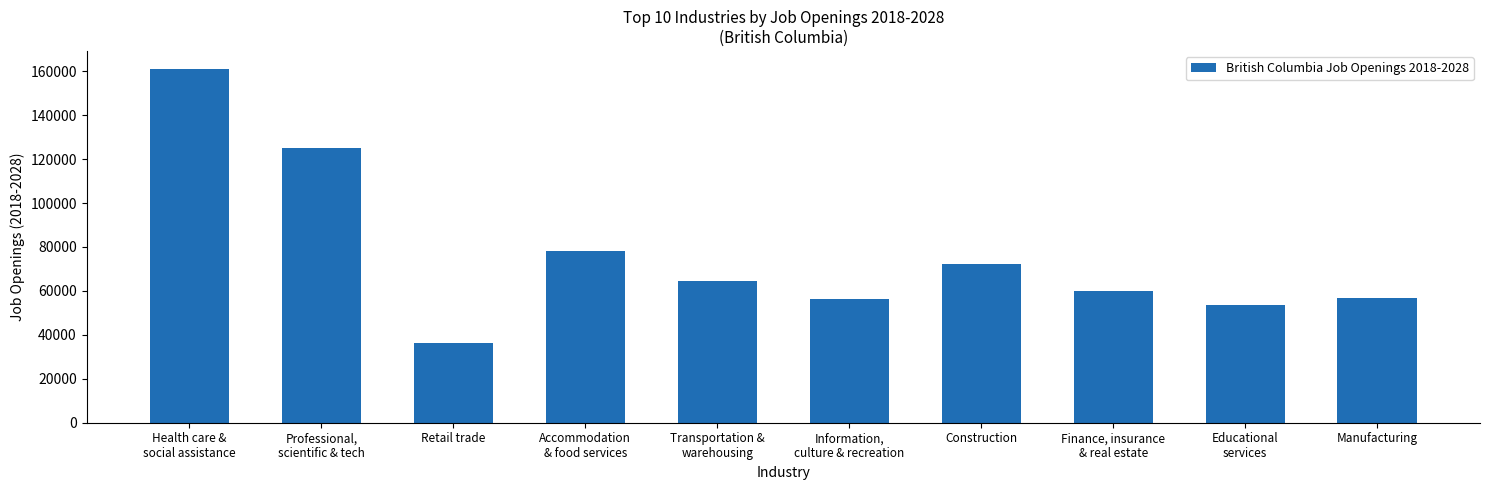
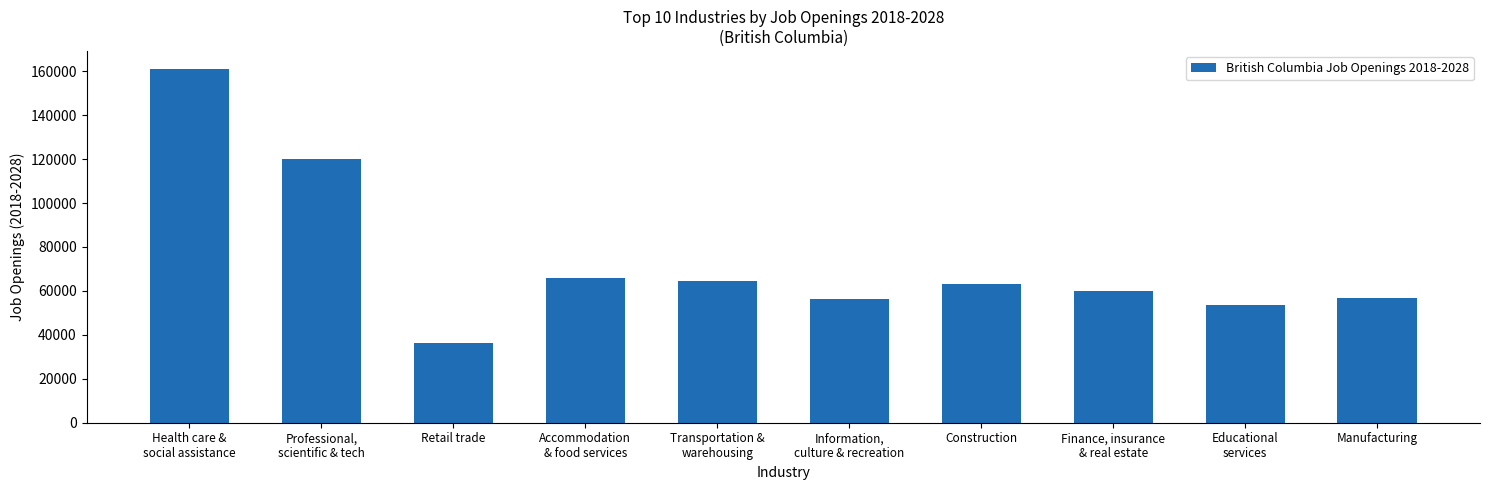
Professional, scientific & tech: 125000 -> 120000
Accommodation & food services: 78000 -> 66000
Construction: 72000 -> 63000
